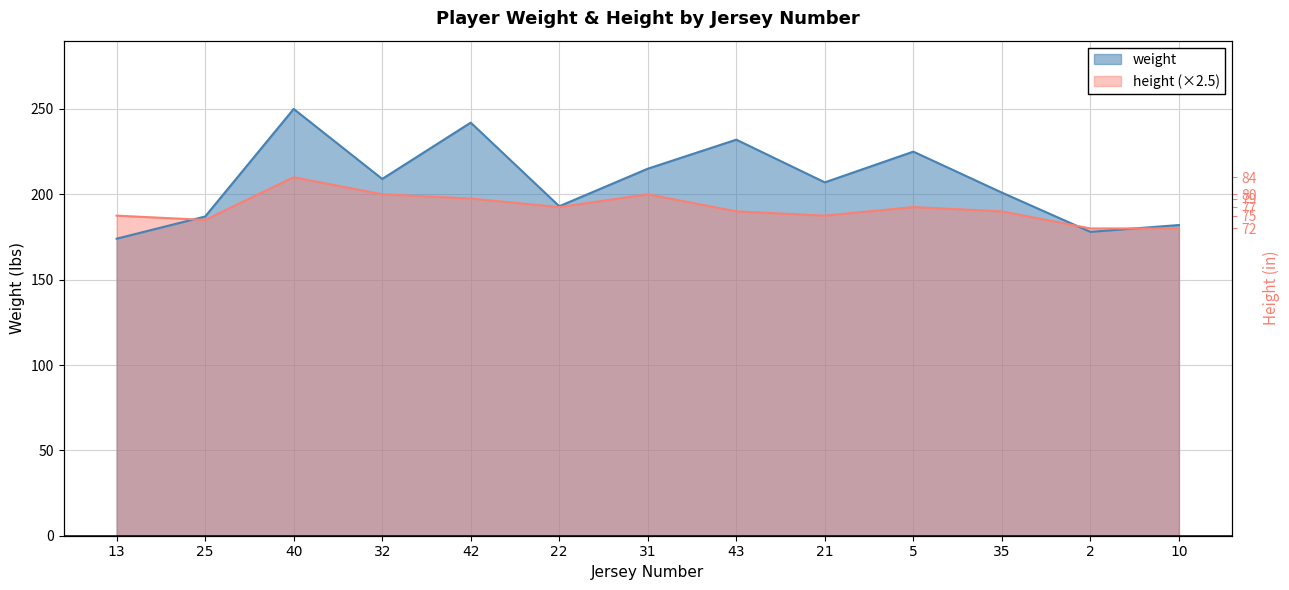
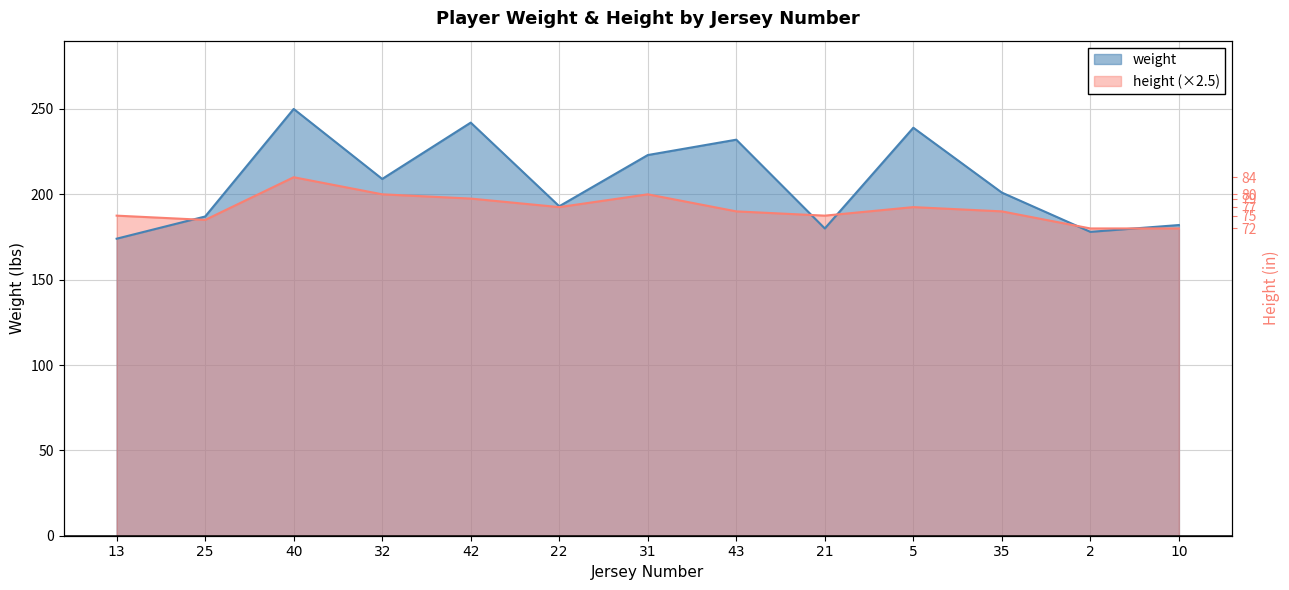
weight, 31: 215 -> 223
weight, 21: 207 -> 180
weight, 5: 225 -> 239
